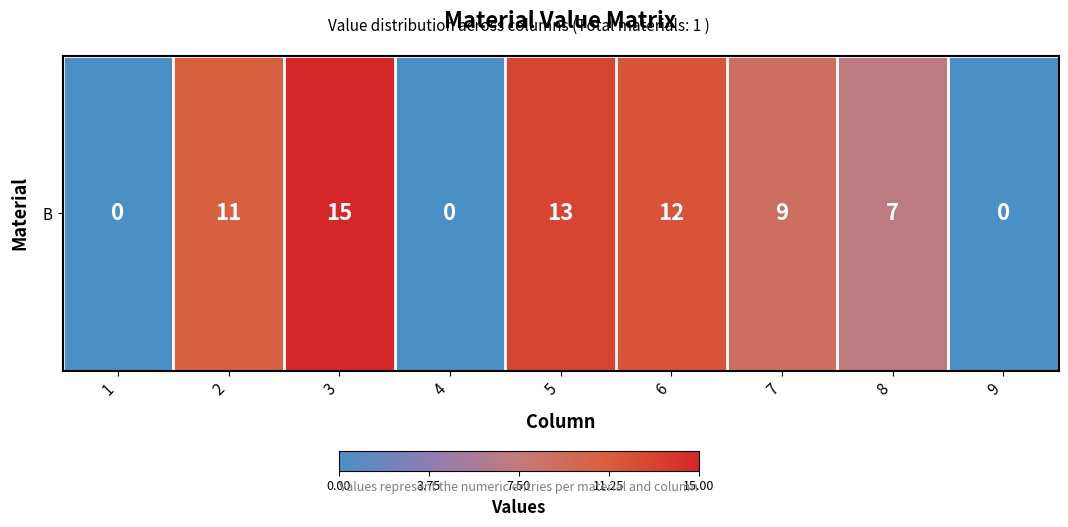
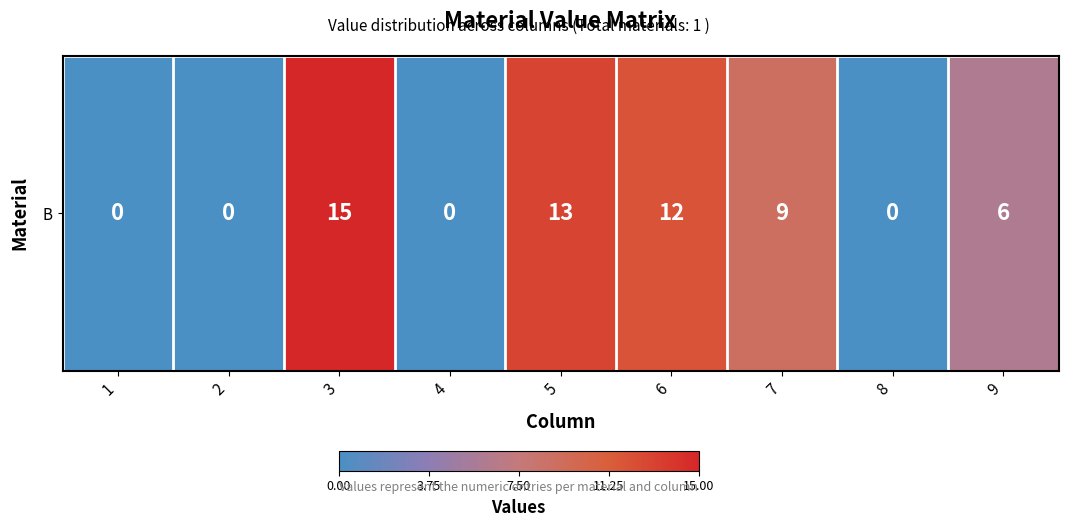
B, 2: 11 -> 0
B, 8: 7 -> 0
B, 9: 0 -> 6
